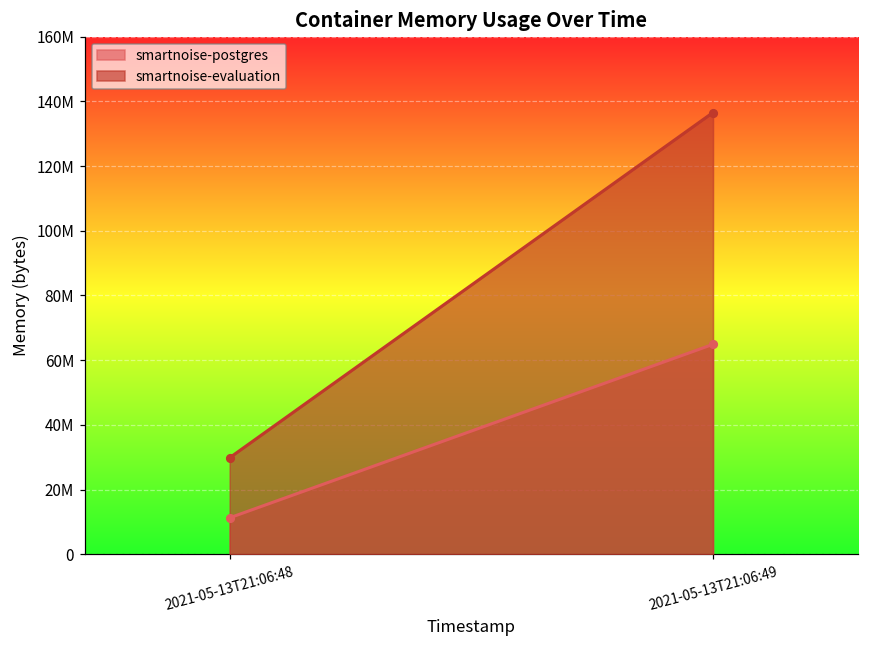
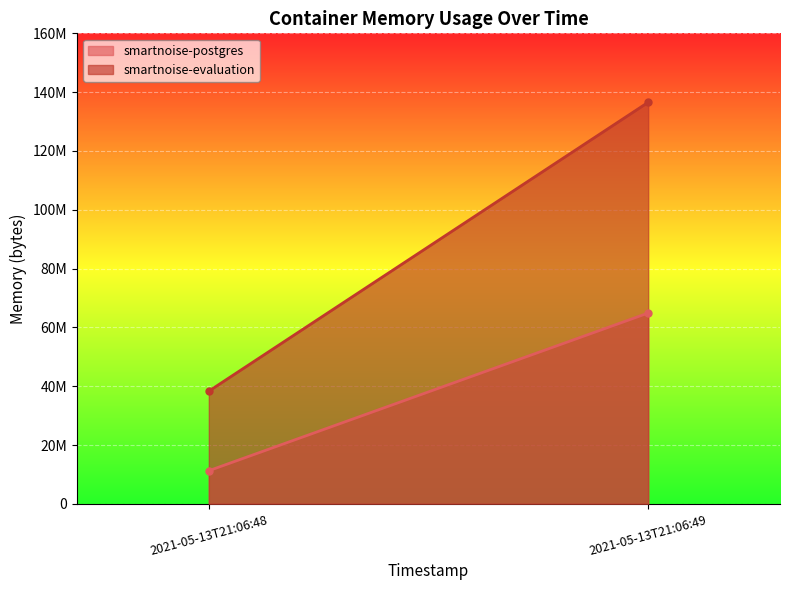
smartnoise-evaluation, 2021-05-13T21:06:48: 30000000 -> 38000000
